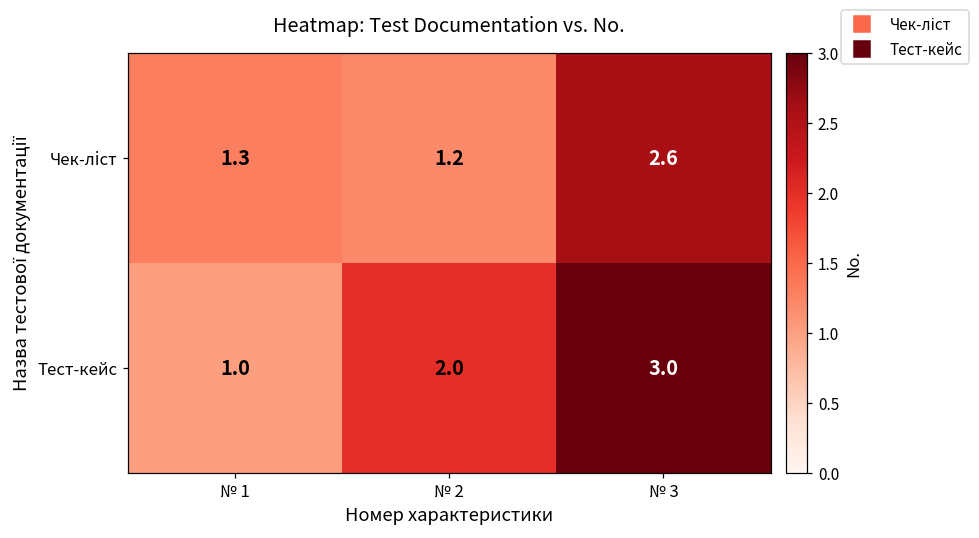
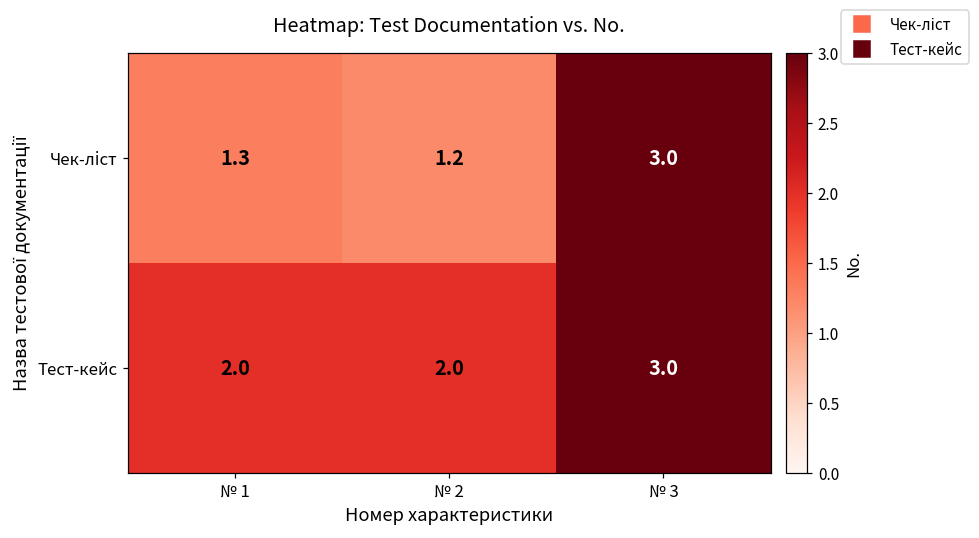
Чек-ліст, № 3: 2.6 -> 3.0
Тест-кейс, № 1: 1.0 -> 2.0
